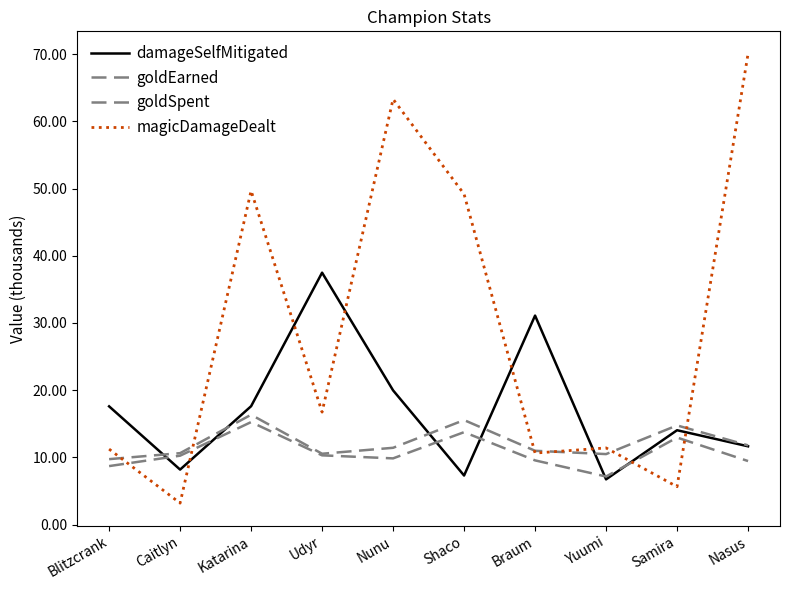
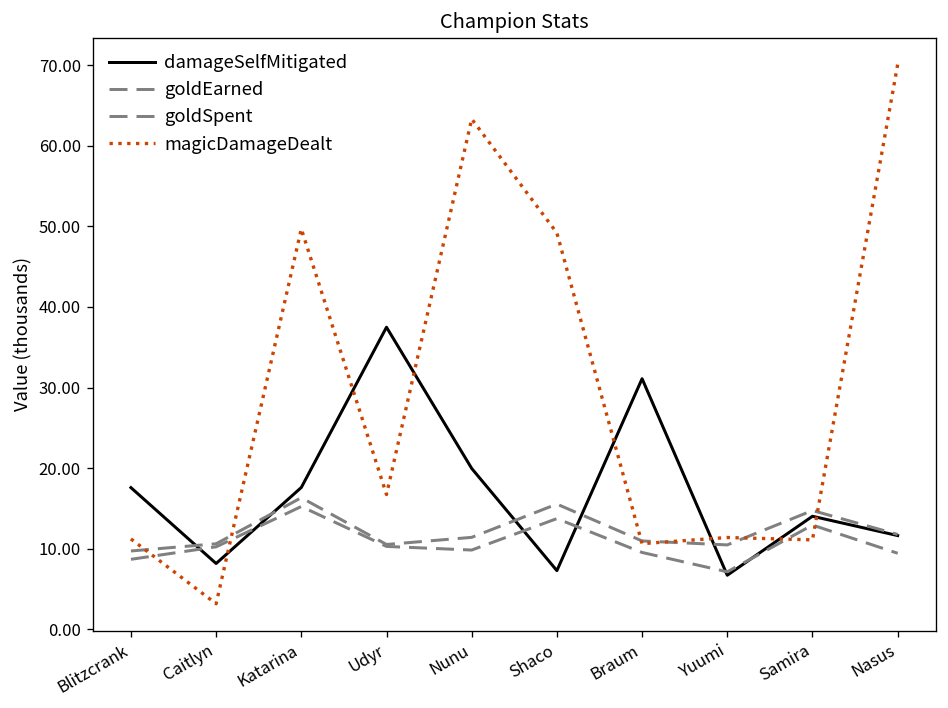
magicDamageDealt, Samira: 6 -> 11
